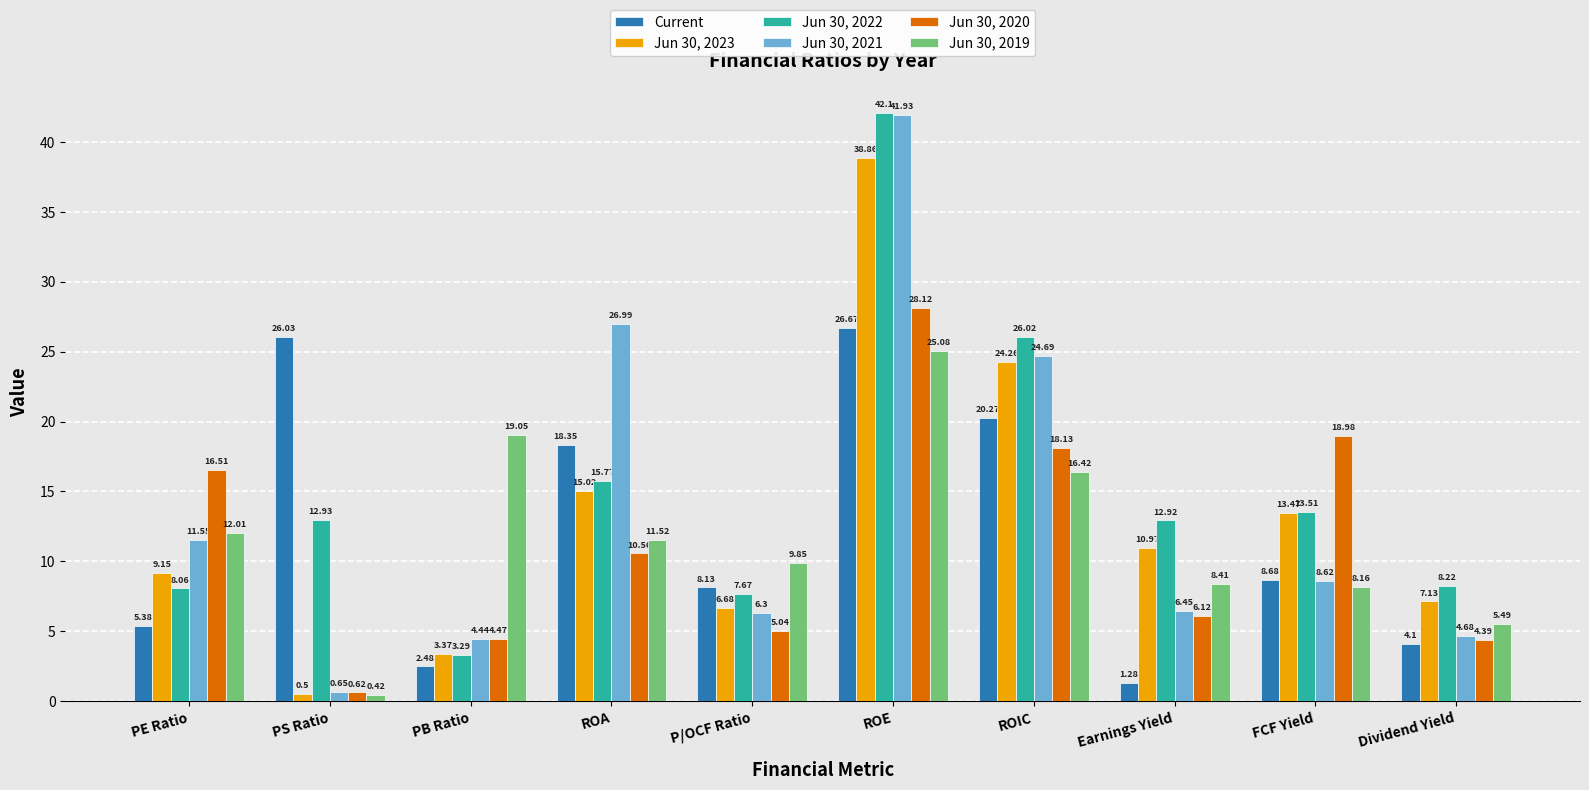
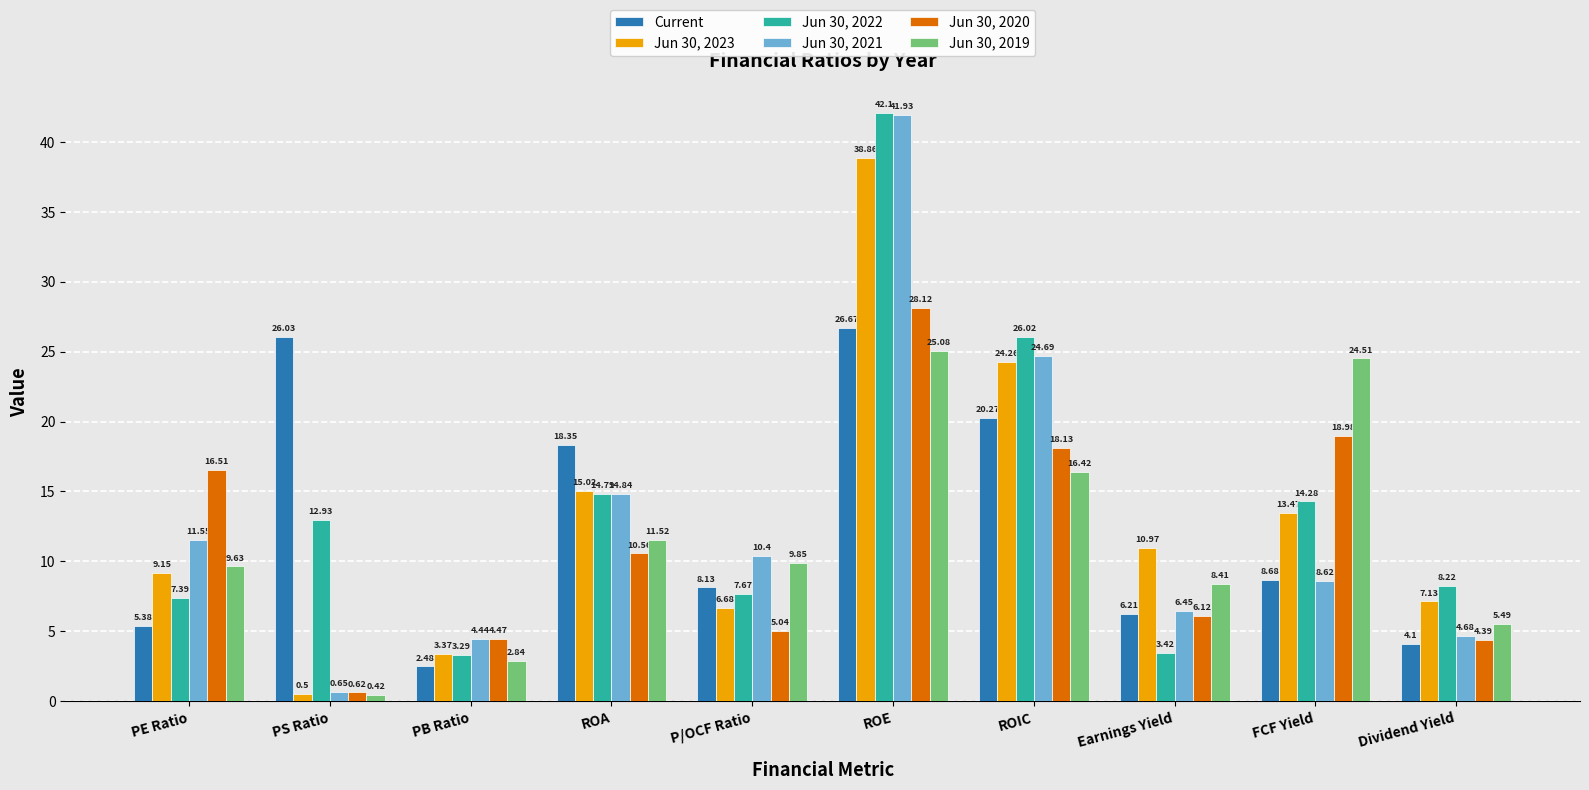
Jun 30, 2022, PE Ratio: 8.06 -> 7.39
Jun 30, 2019, PE Ratio: 12.01 -> 9.63
Jun 30, 2019, PB Ratio: 19.05 -> 2.84
Jun 30, 2022, ROA: 15.77 -> 14.79
Jun 30, 2021, ROA: 26.99 -> 14.84
Jun 30, 2021, P/OCF Ratio: 6.3 -> 10.4
Current, Earnings Yield: 1.28 -> 6.21
Jun 30, 2022, Earnings Yield: 12.92 -> 3.42
Jun 30, 2022, FCF Yield: 13.51 -> 14.28
Jun 30, 2019, FCF Yield: 8.16 -> 24.51
